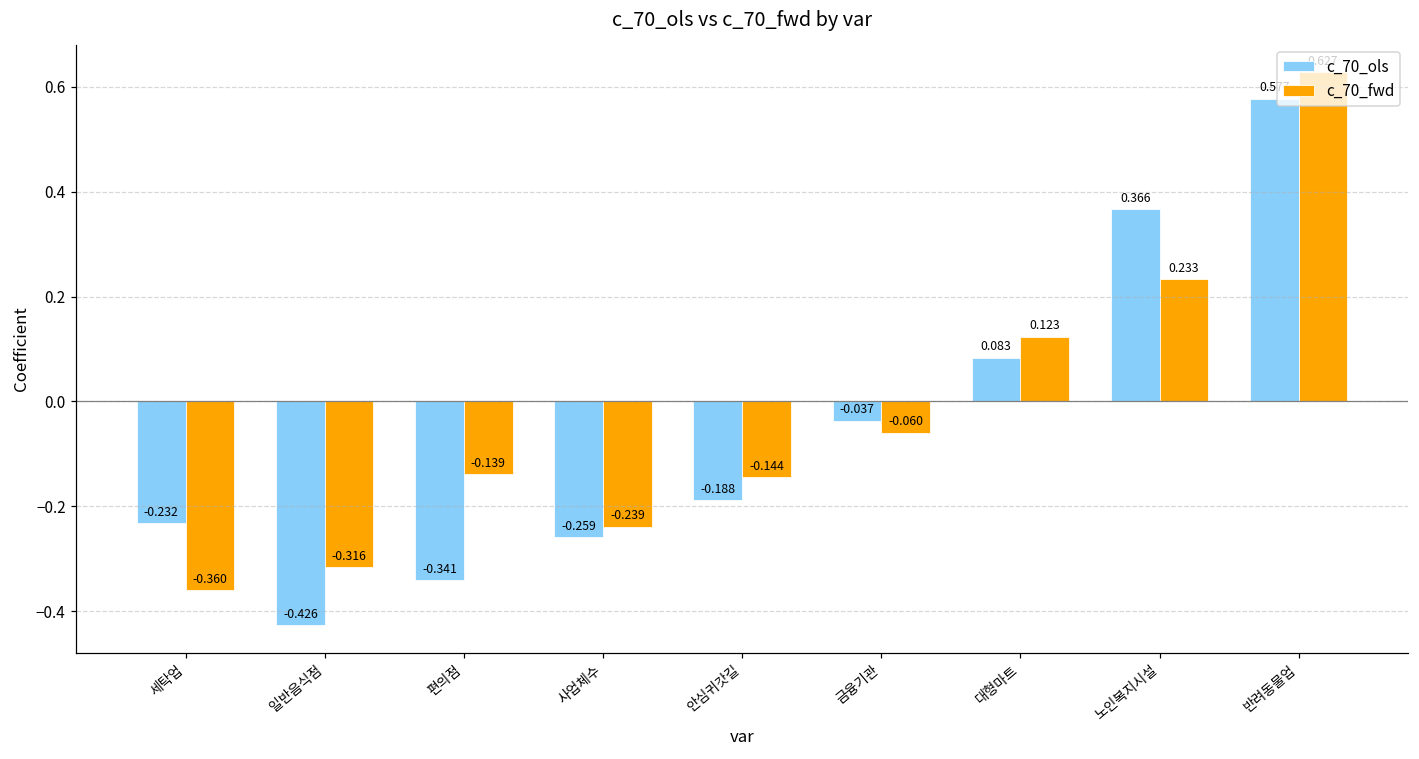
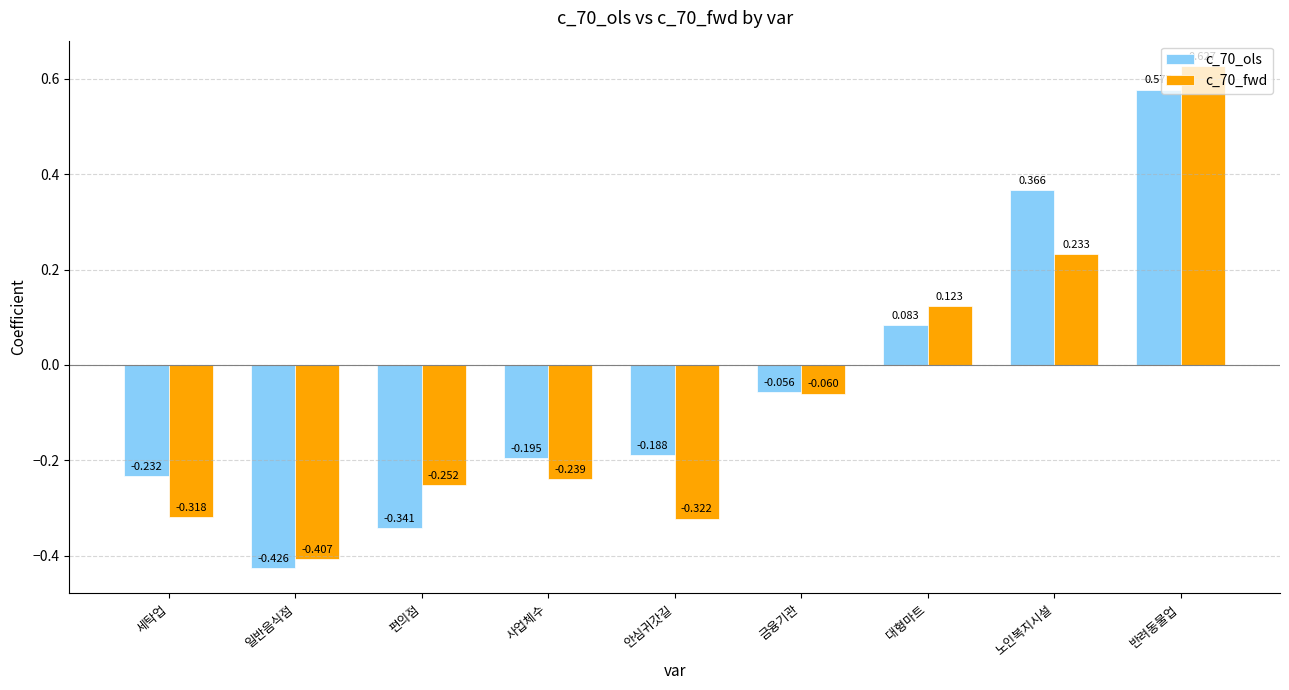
c_70_fwd, 세탁업: -0.360 -> -0.318
c_70_fwd, 일반음식점: -0.316 -> -0.407
c_70_fwd, 편의점: -0.139 -> -0.252
c_70_ols, 사업체수: -0.259 -> -0.195
c_70_fwd, 안심귀갓길: -0.144 -> -0.322
c_70_ols, 금융기관: -0.037 -> -0.056
